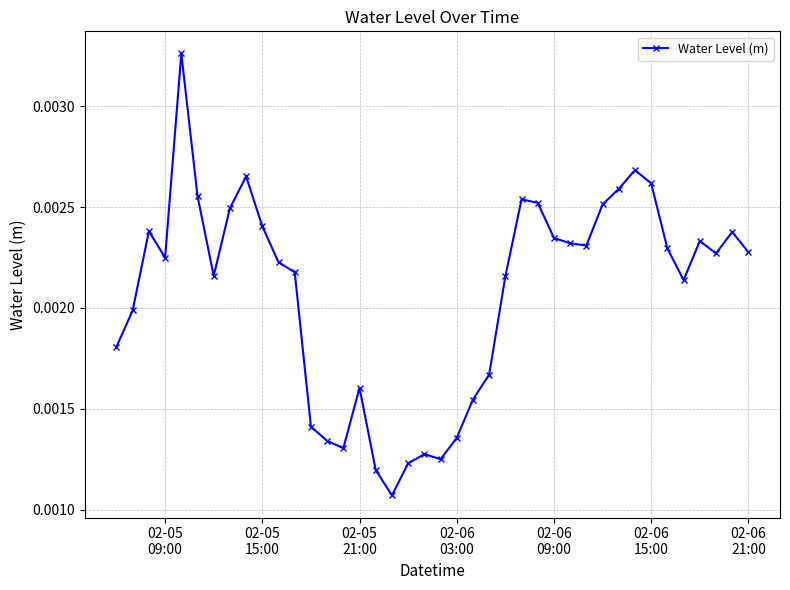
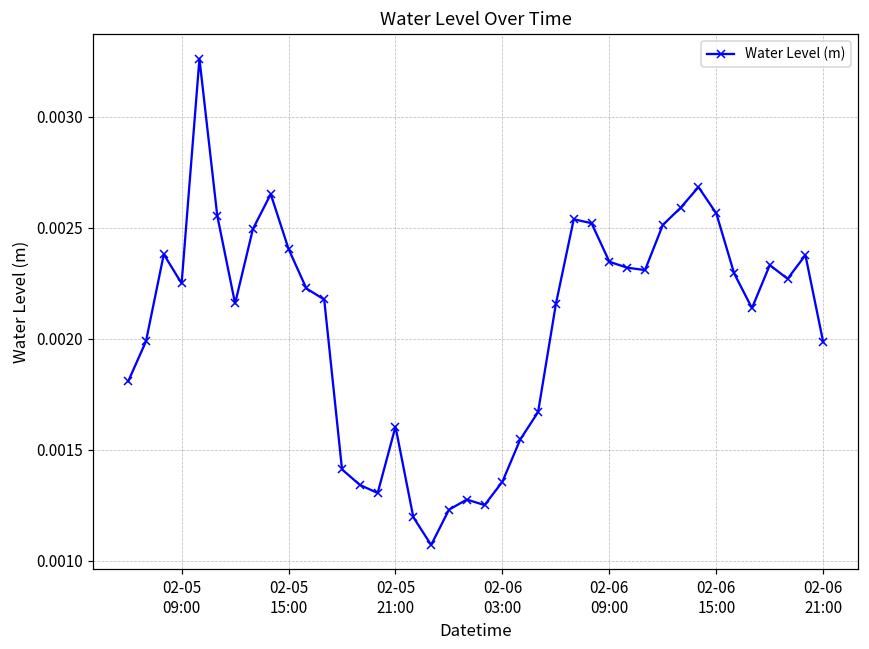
02-06 15:00: 0.00262 -> 0.00256
02-06 21:00: 0.00228 -> 0.00198
